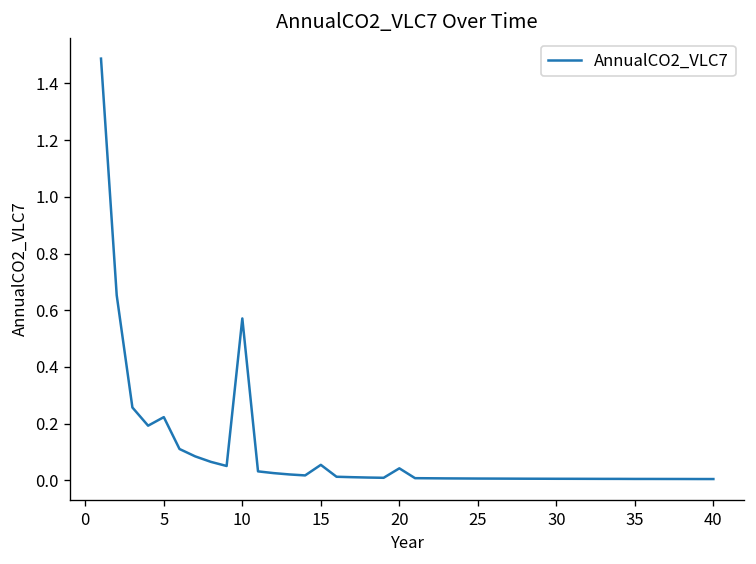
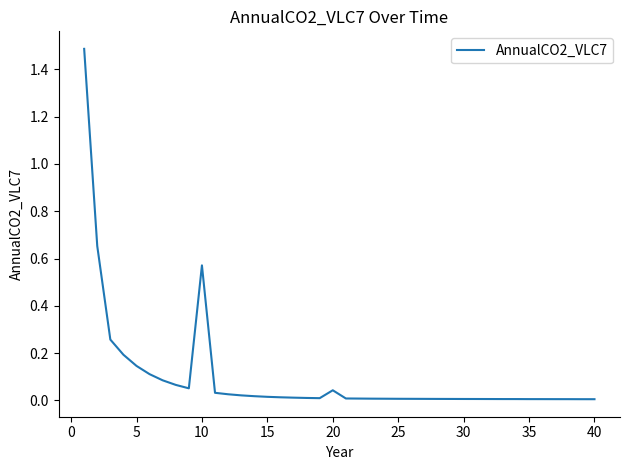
5: 0.22 -> 0.15
15: 0.05 -> 0.01
